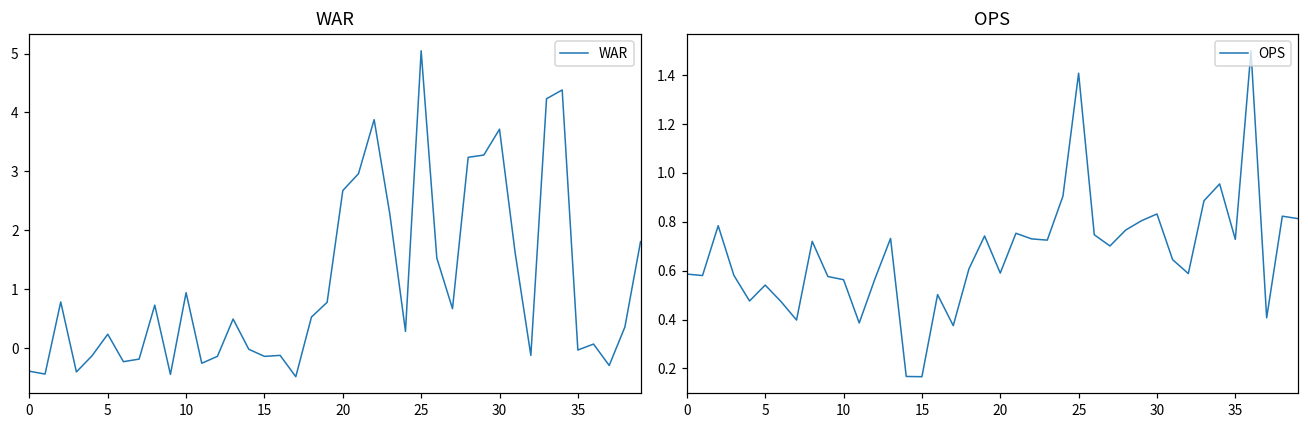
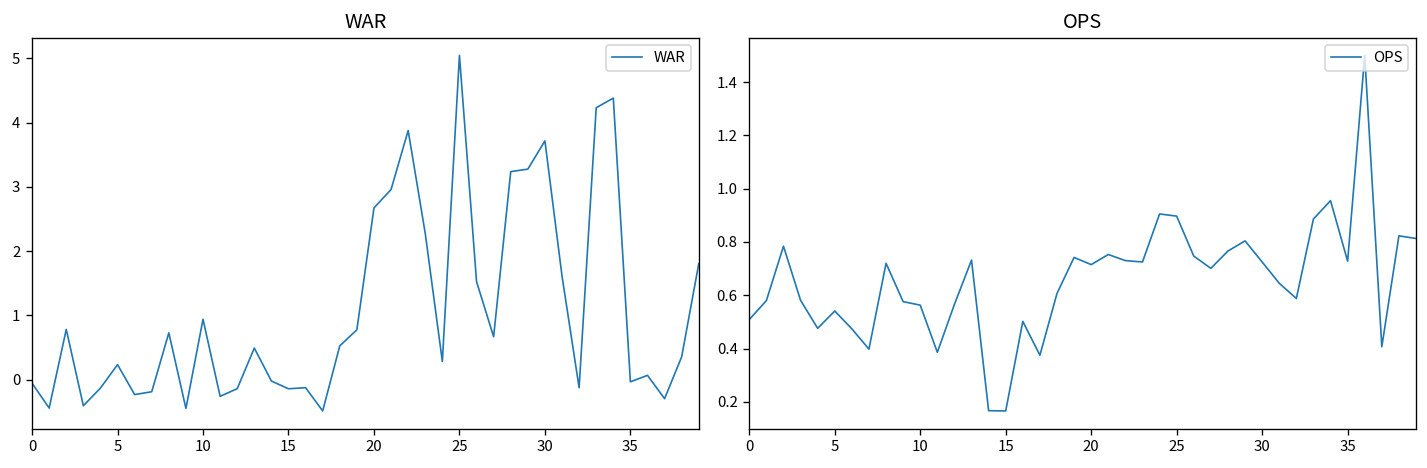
WAR, 0: -0.4 -> -0.1
OPS, 0: 0.59 -> 0.51
OPS, 20: 0.59 -> 0.72
OPS, 25: 1.41 -> 0.90
OPS, 30: 0.83 -> 0.73
